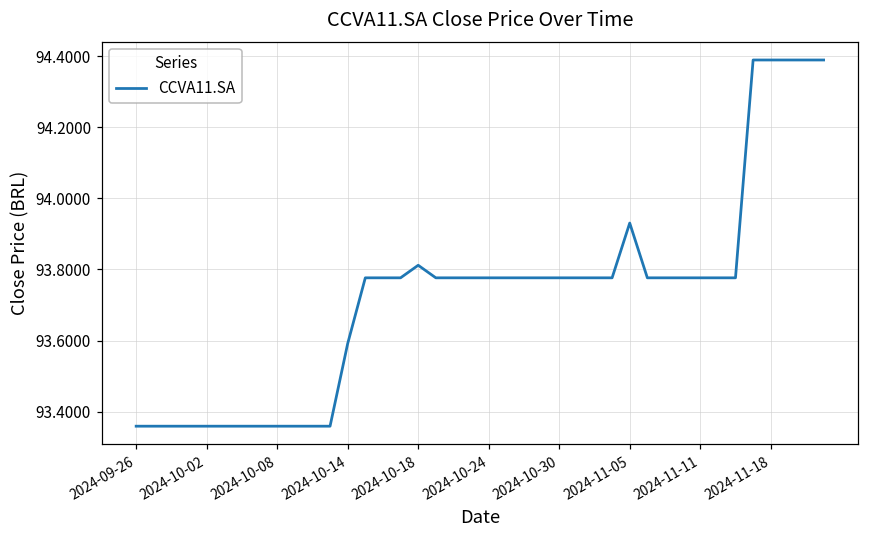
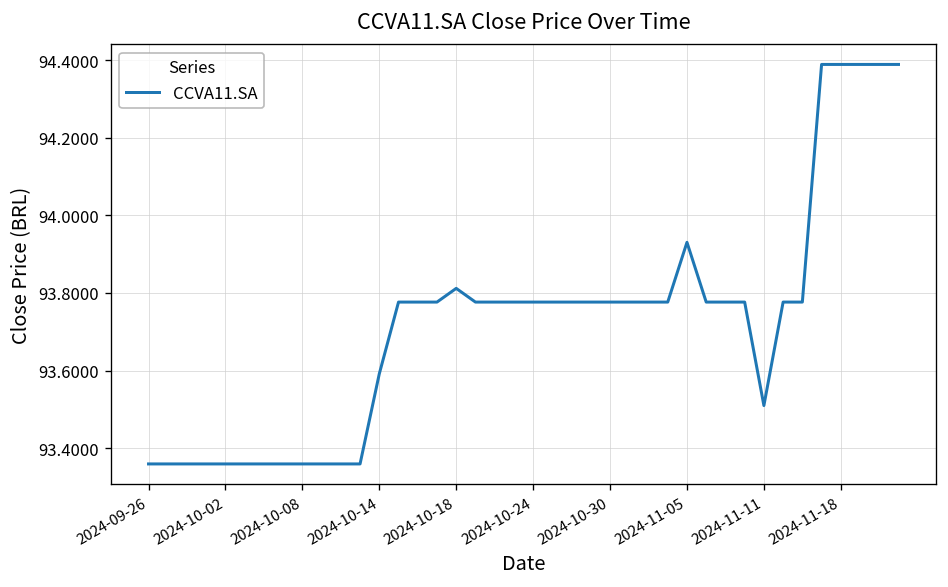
2024-11-11: 93.78 -> 93.51
